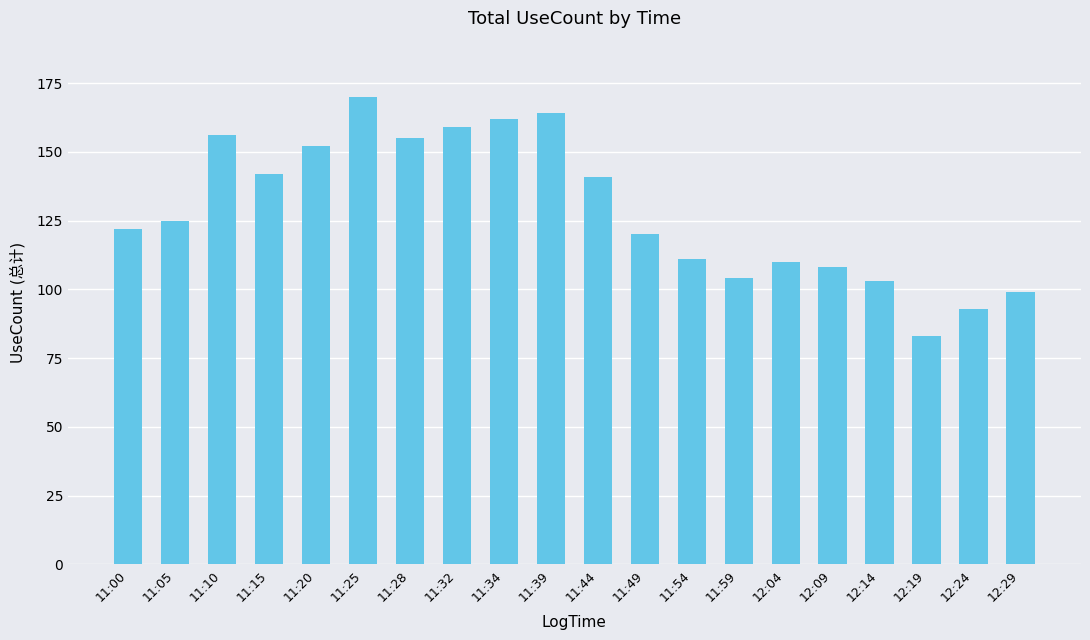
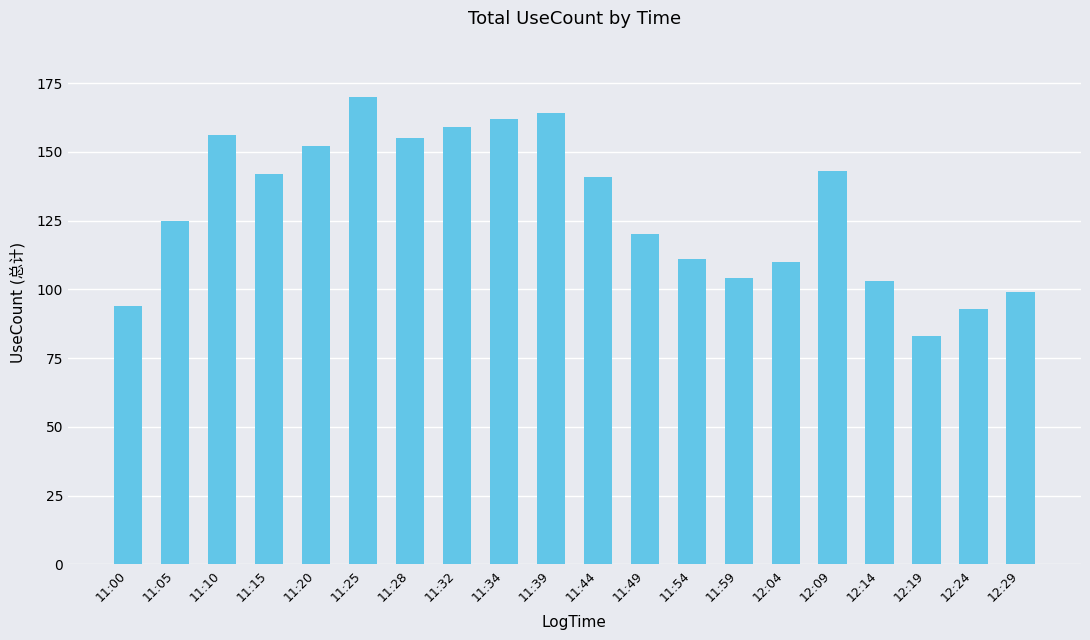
11:00: 122 -> 94
12:09: 108 -> 143
